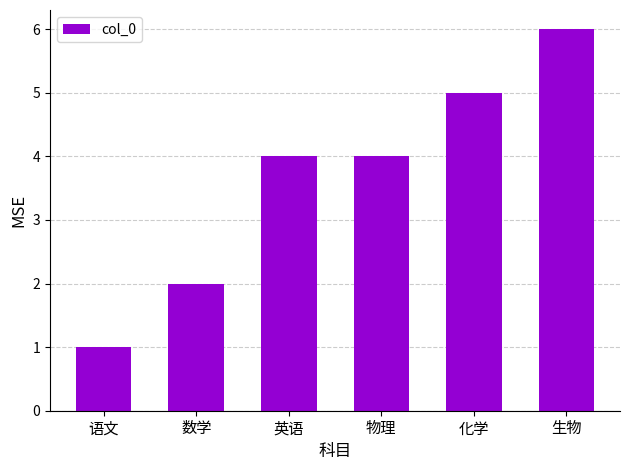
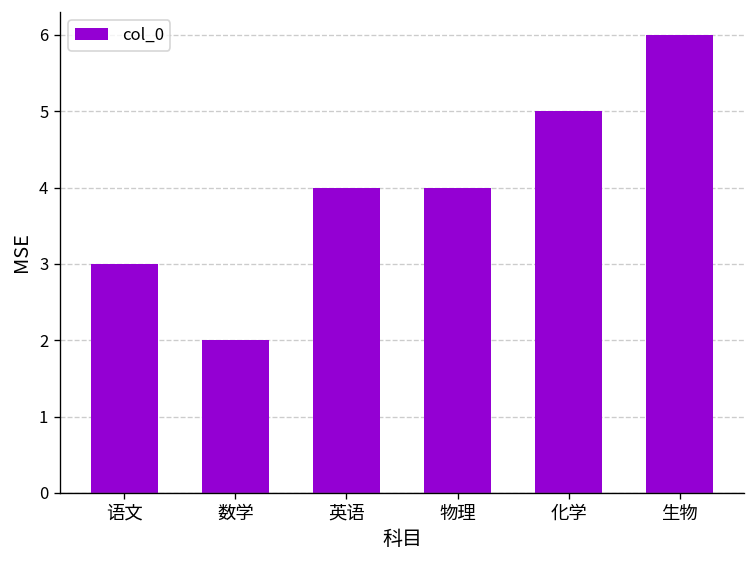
语文: 1 -> 3
